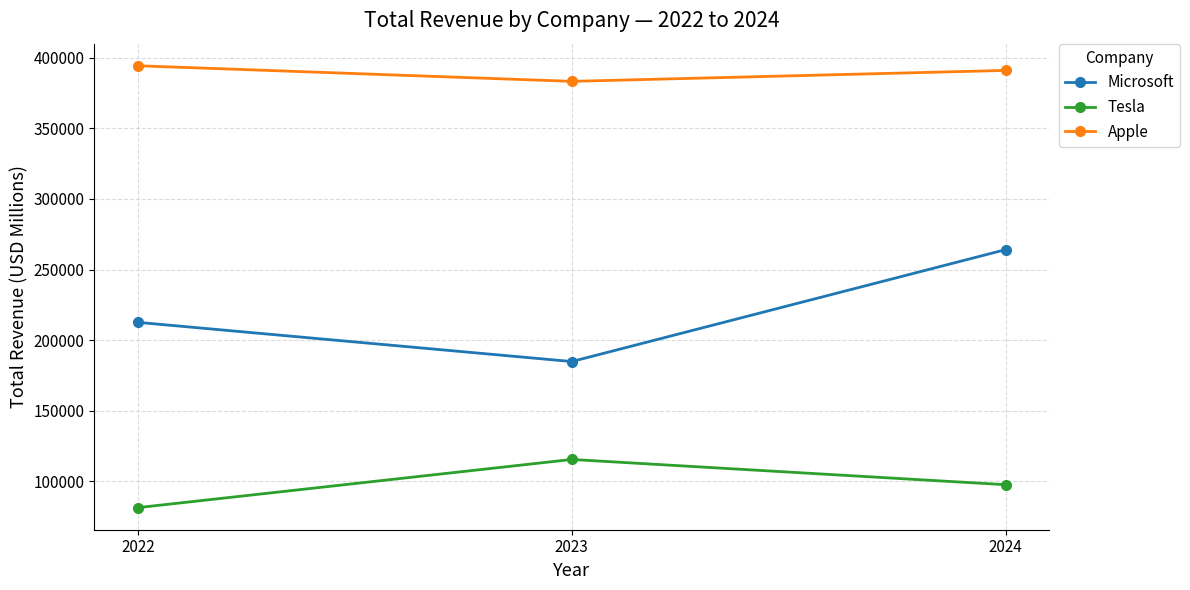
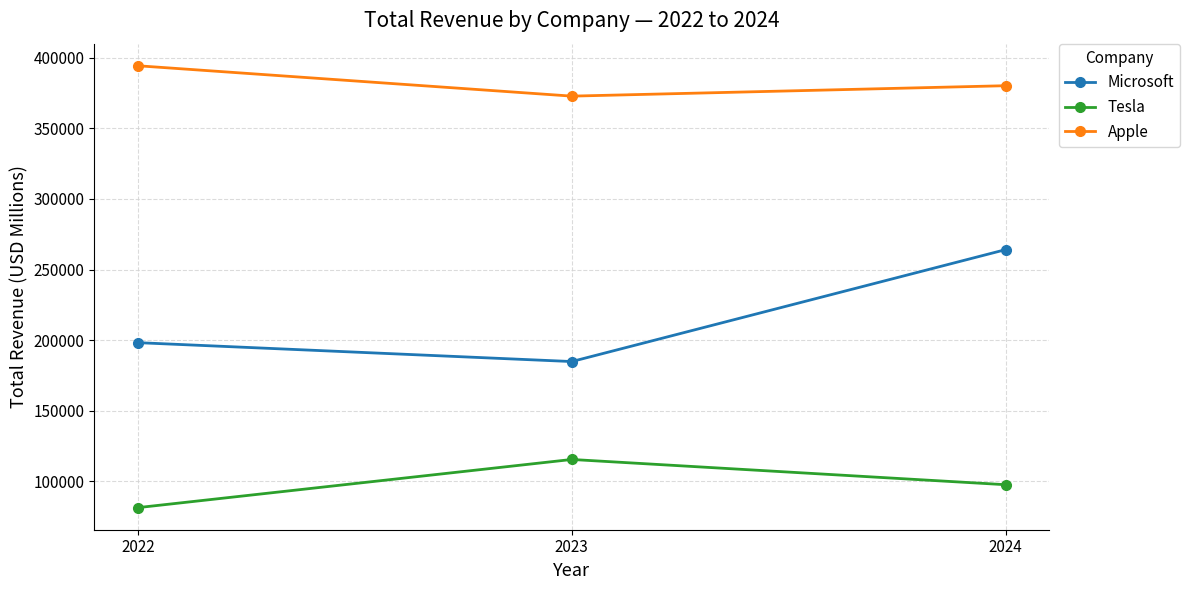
Microsoft, 2022: 213000 -> 198000
Apple, 2023: 383000 -> 373000
Apple, 2024: 391000 -> 380000
